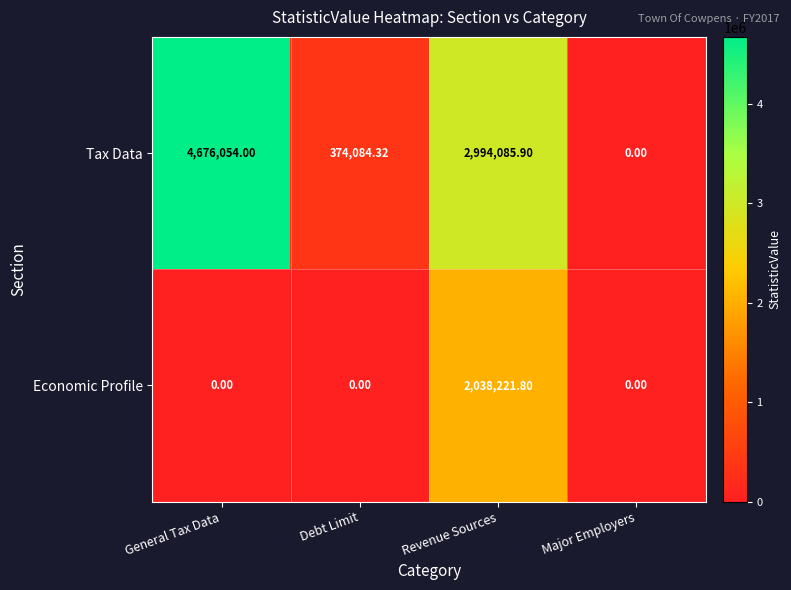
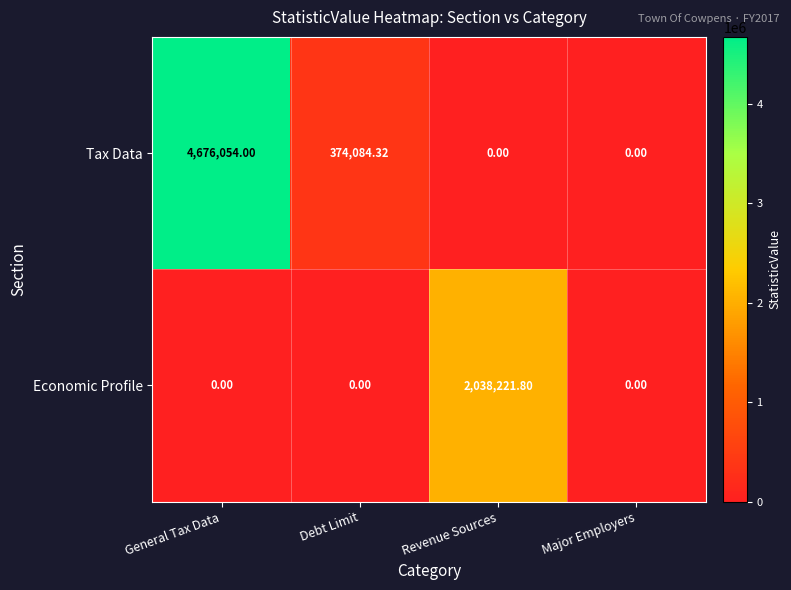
Tax Data, Revenue Sources: 2,994,085.90 -> 0.00
